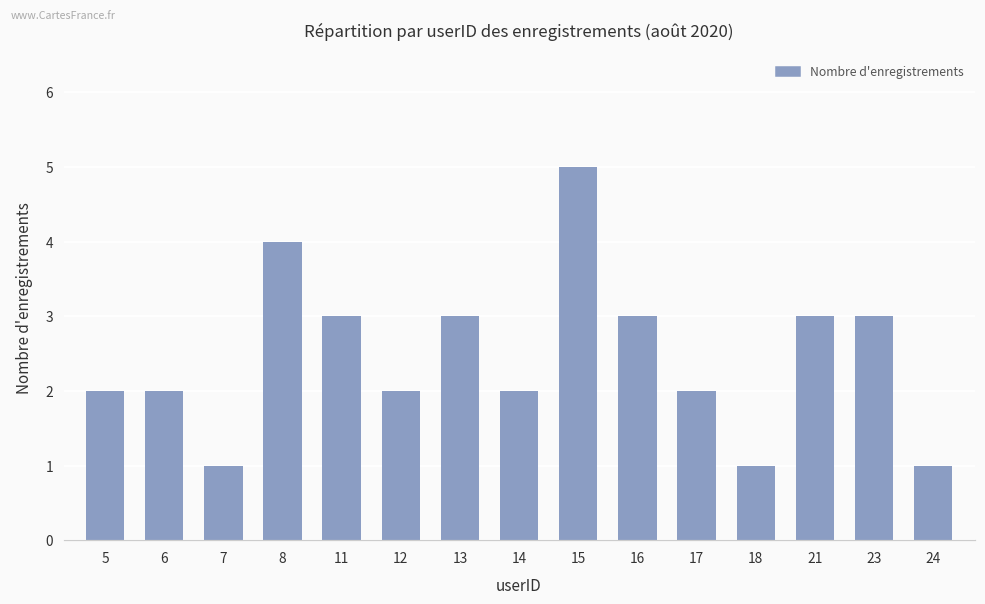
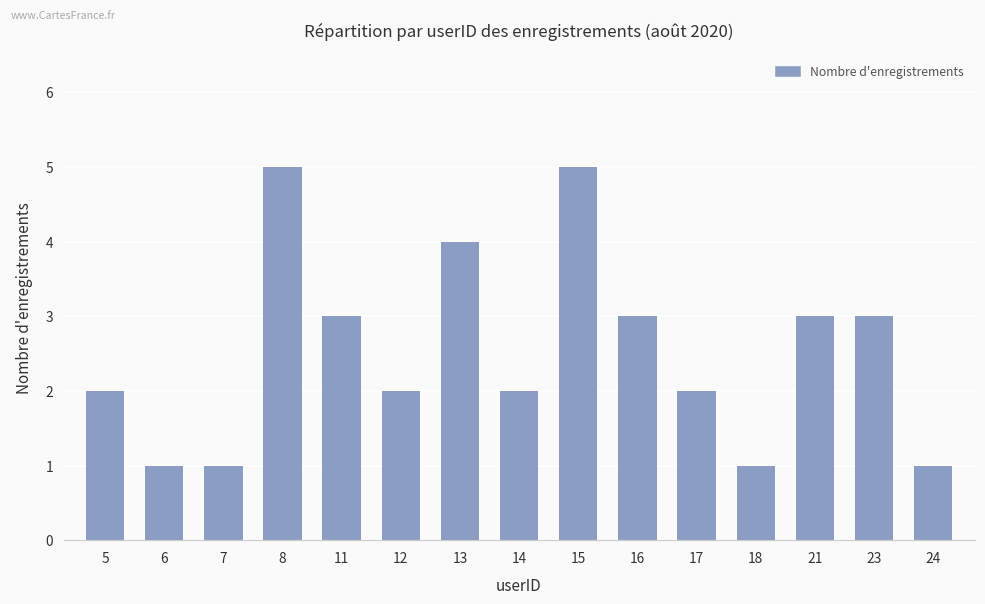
6: 2 -> 1
8: 4 -> 5
13: 3 -> 4
